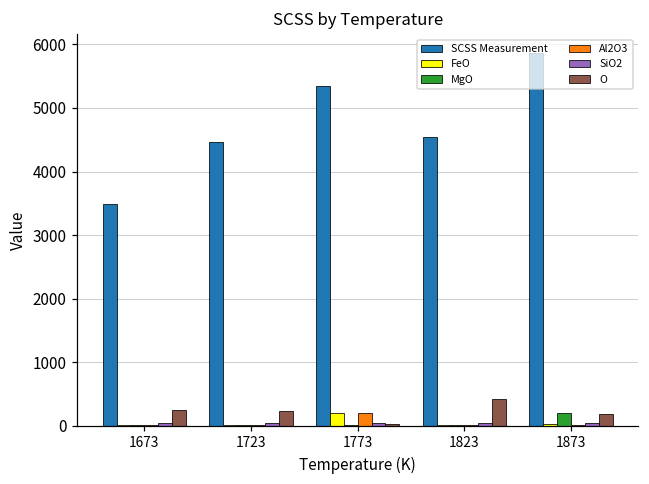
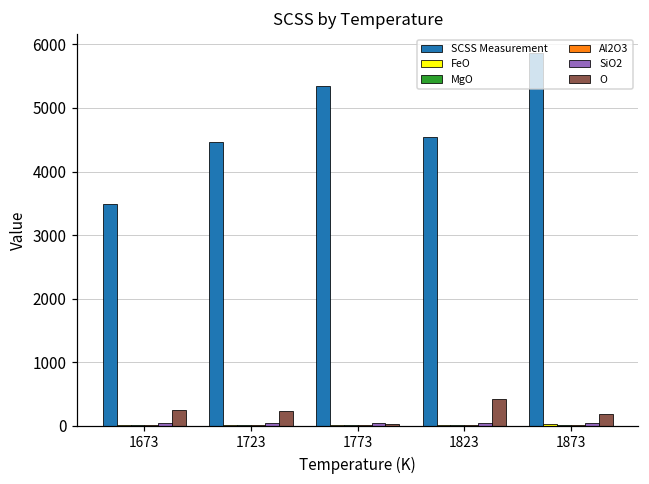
FeO, 1773: 200 -> 0
Al2O3, 1773: 200 -> 0
MgO, 1873: 200 -> 0
